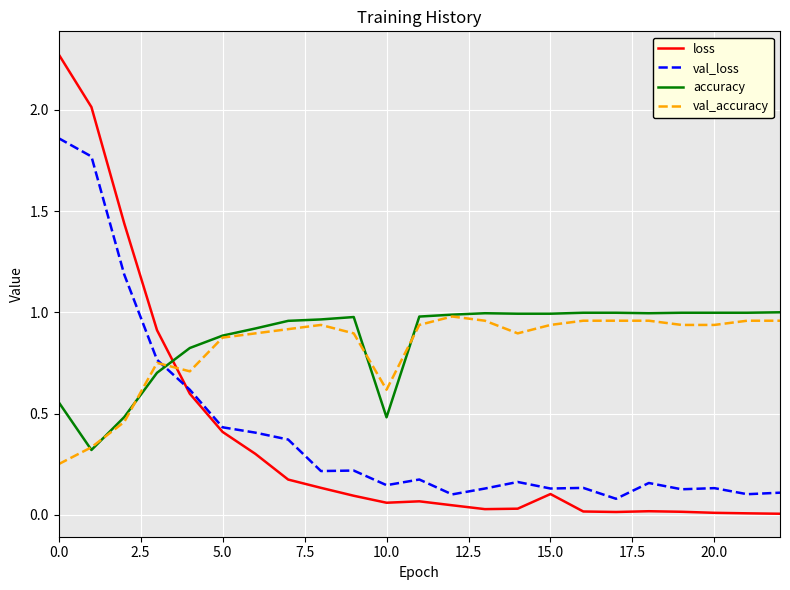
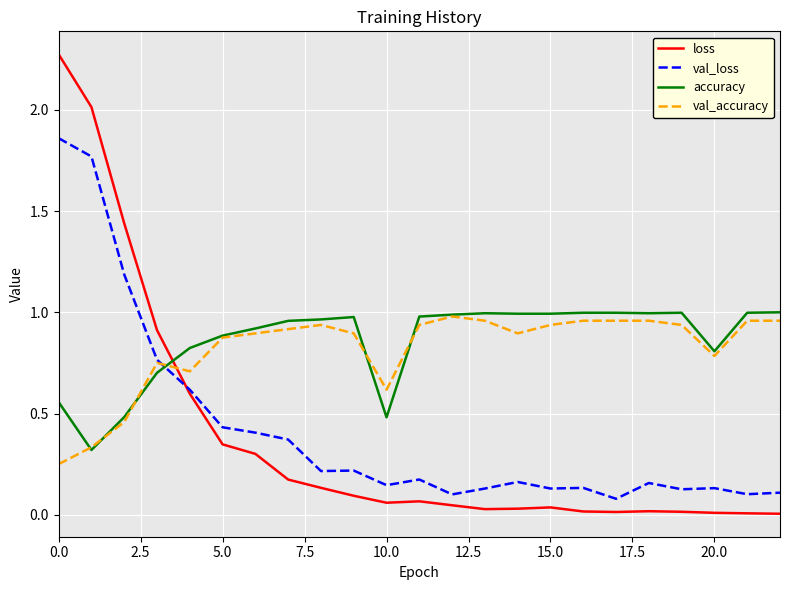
loss, 5.0: 0.41 -> 0.35
loss, 15.0: 0.10 -> 0.04
accuracy, 20.0: 1.00 -> 0.81
val_accuracy, 20.0: 0.94 -> 0.78
